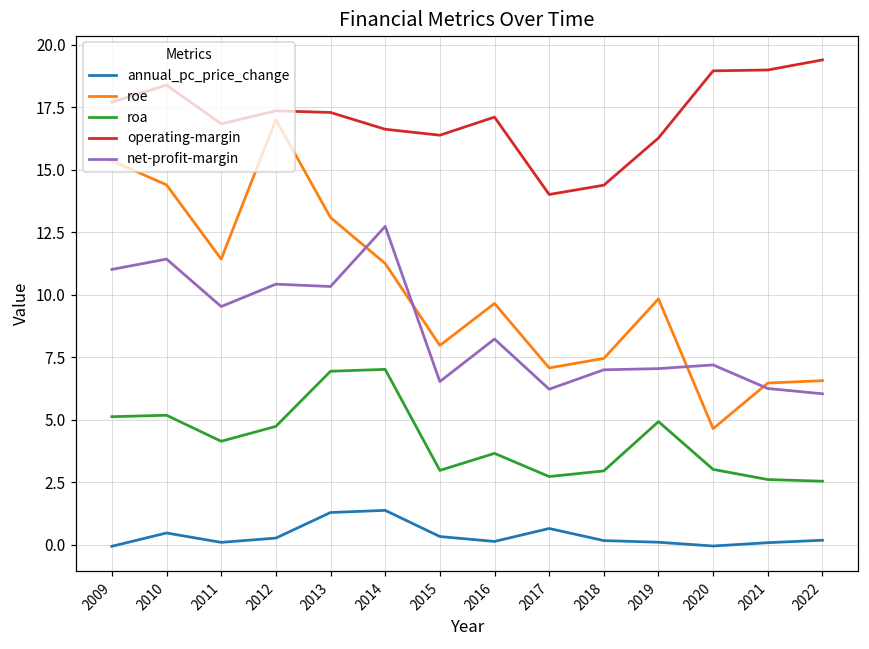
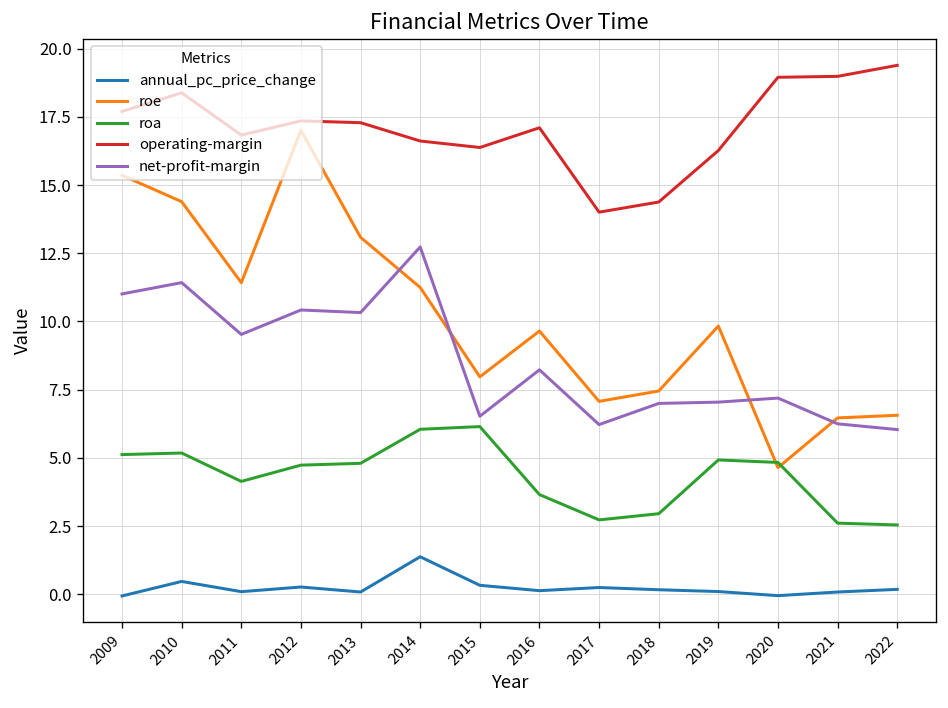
annual_pc_price_change, 2013: 1.3 -> 0.1
roa, 2013: 6.9 -> 4.8
roa, 2014: 7.0 -> 6.0
roa, 2015: 3.0 -> 6.1
annual_pc_price_change, 2017: 0.7 -> 0.2
roa, 2020: 3.0 -> 4.8
